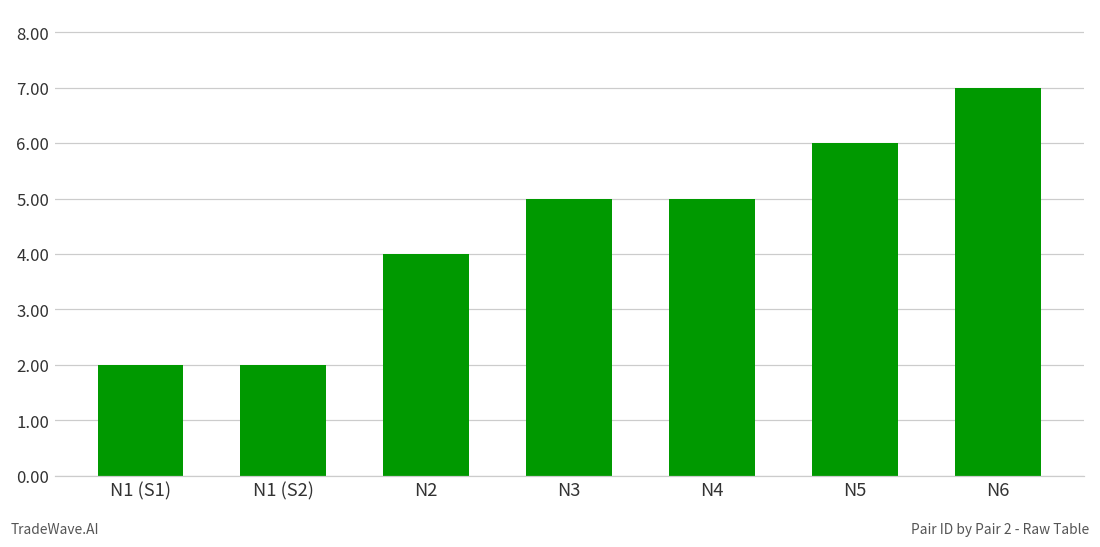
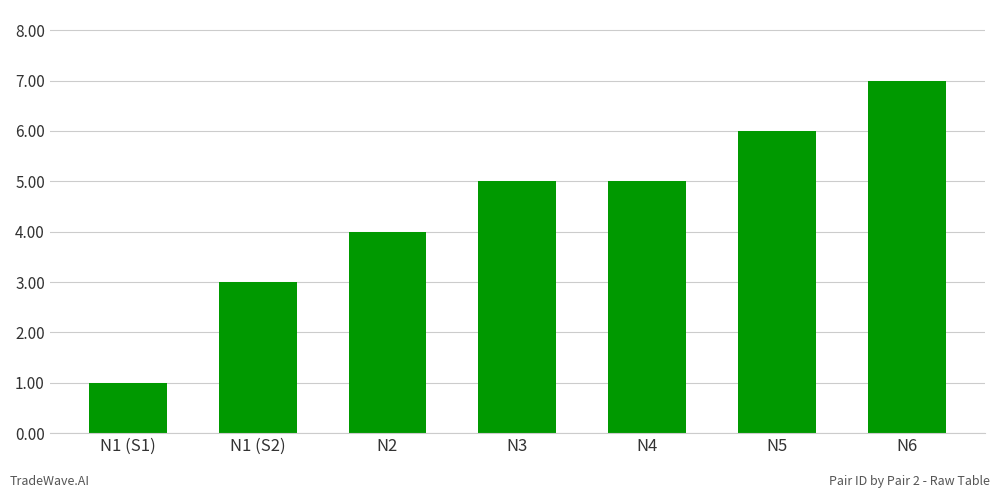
N1 (S1): 2 -> 1
N1 (S2): 2 -> 3
